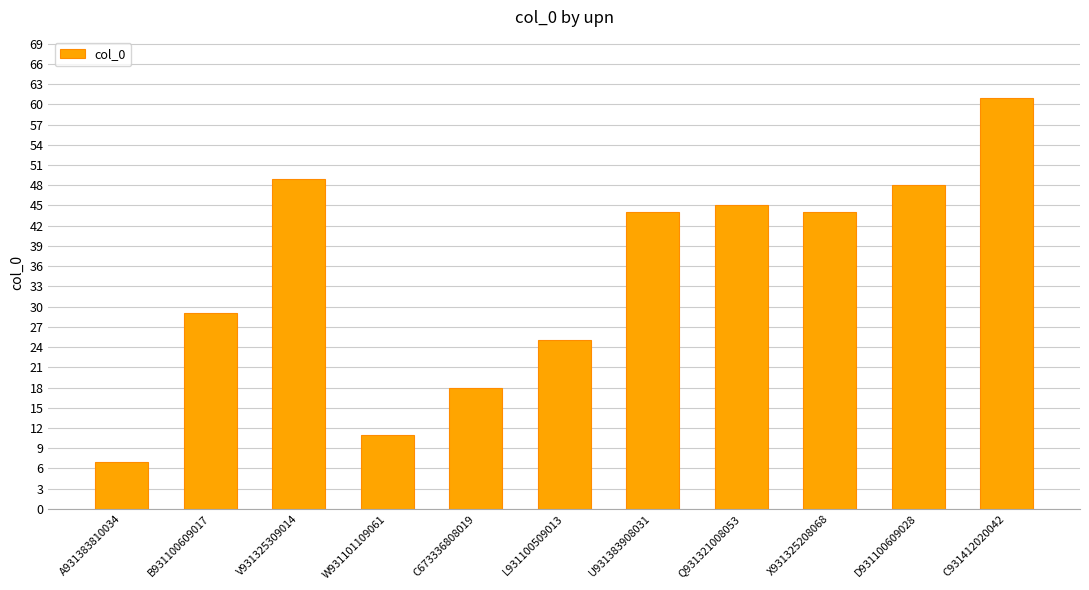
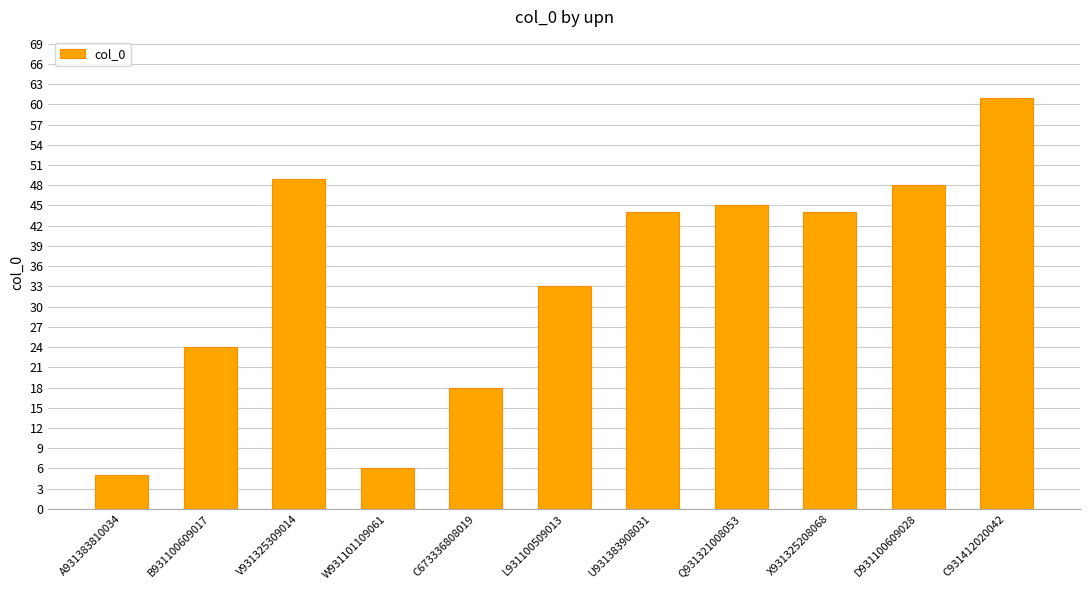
A931383810034: 7 -> 5
B931100609017: 29 -> 24
W931101109061: 11 -> 6
L931100509013: 25 -> 33
